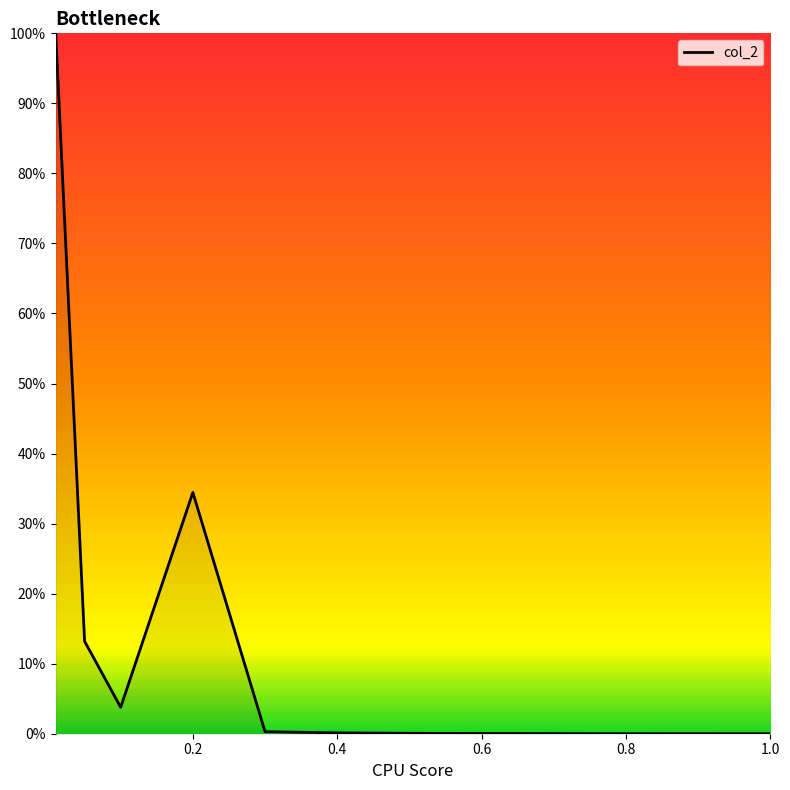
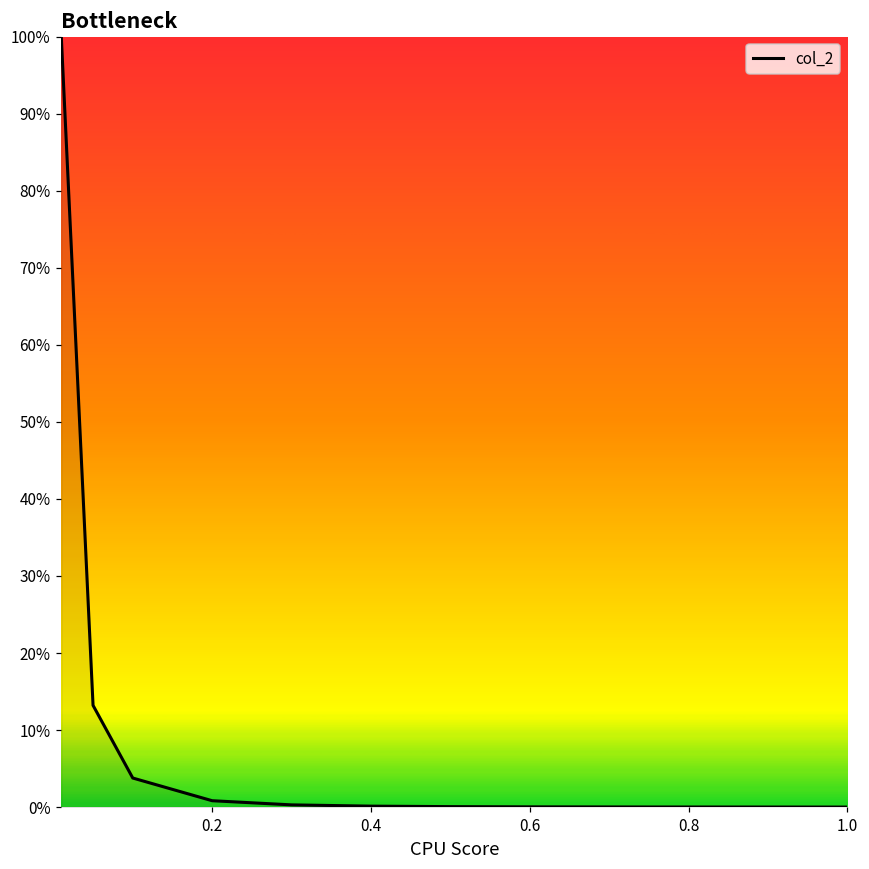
0.2: 34% -> 1%
